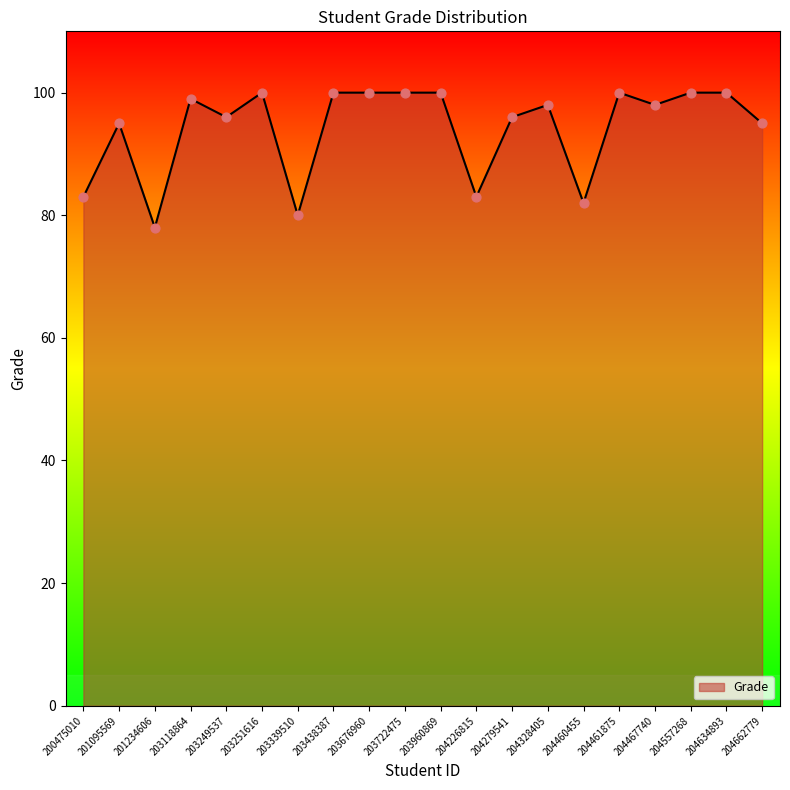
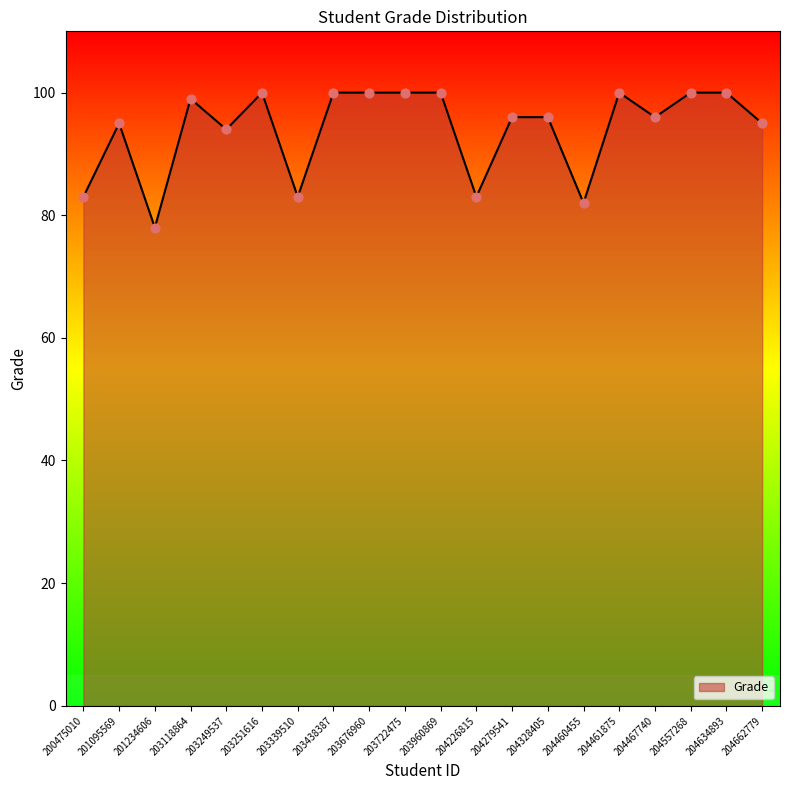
203249537: 96 -> 94
203339510: 80 -> 83
204328405: 98 -> 96
204467740: 98 -> 96
